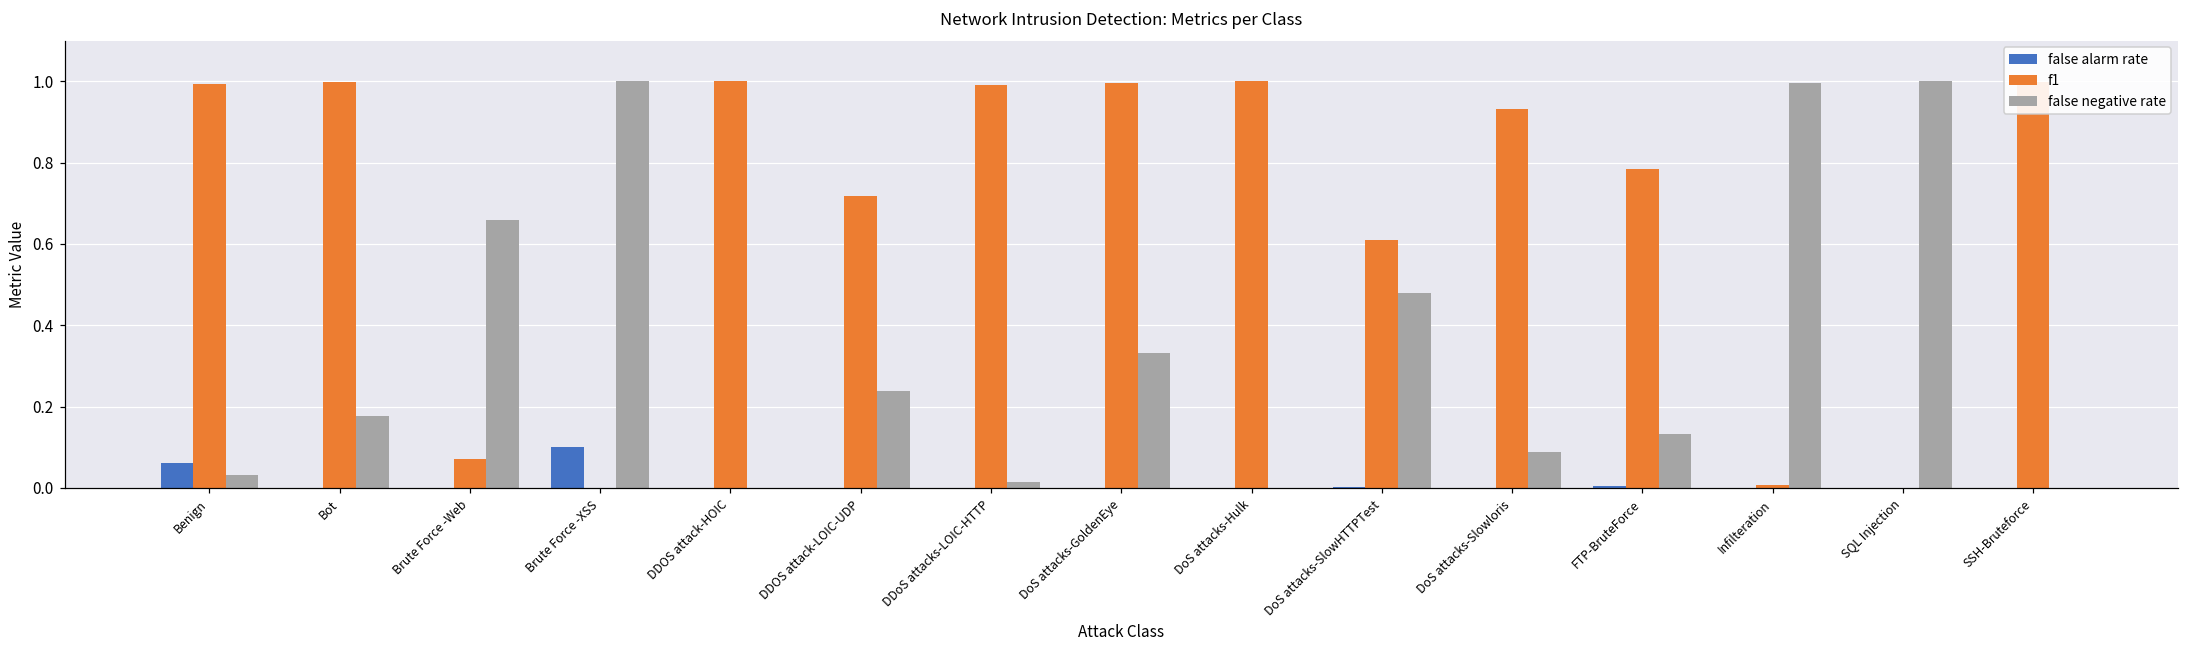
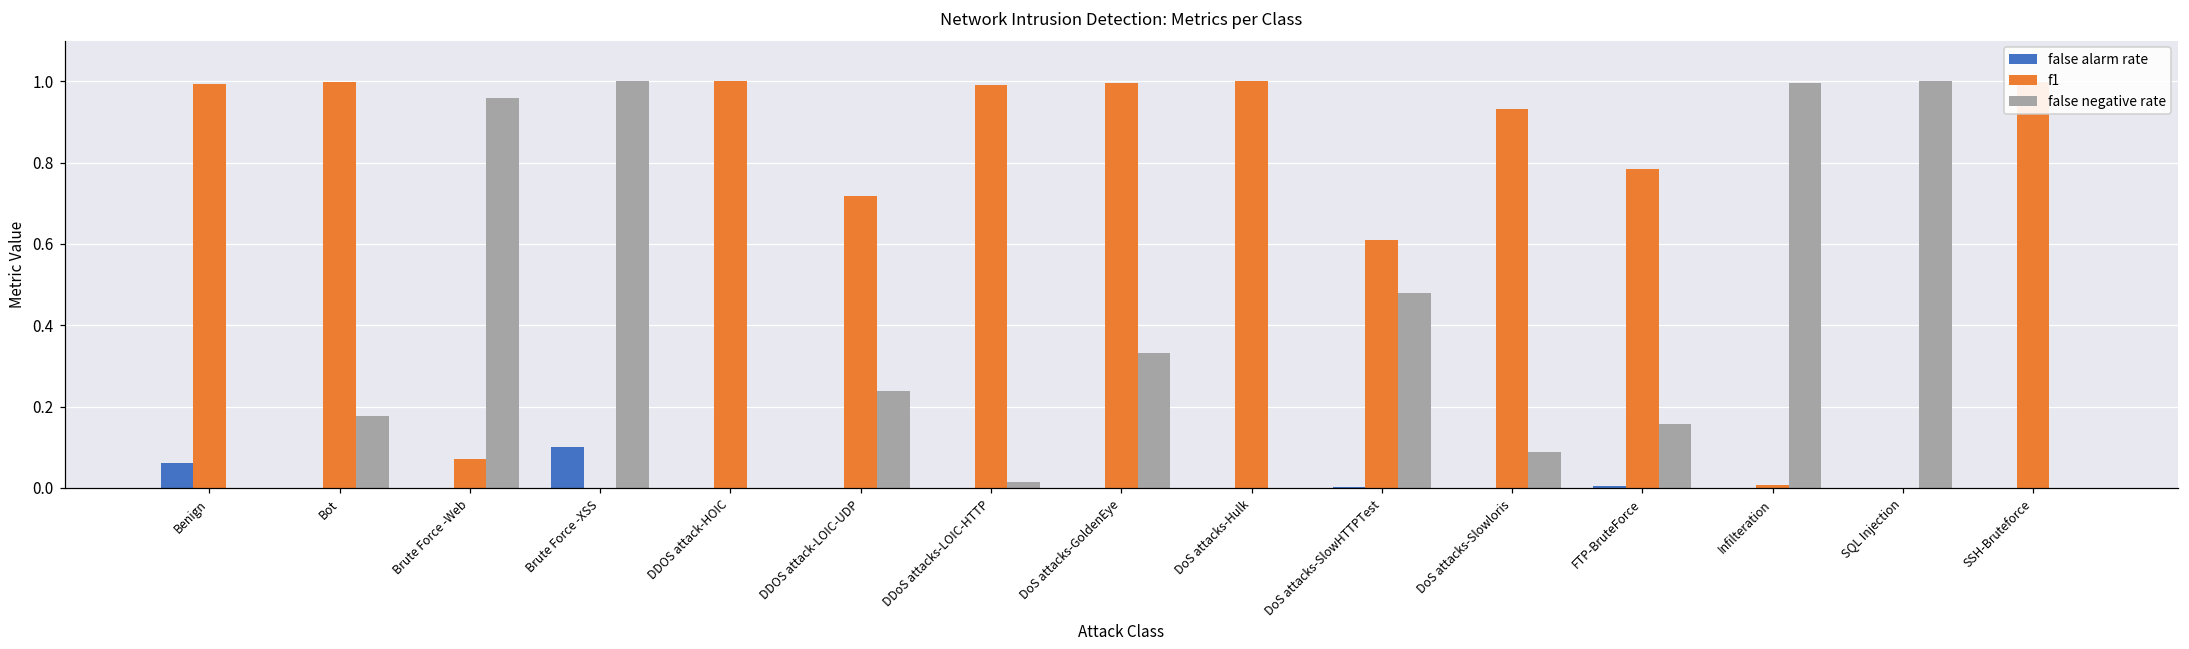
false negative rate, Benign: 0.03 -> 0.00
false negative rate, Brute Force -Web: 0.66 -> 0.96
false negative rate, FTP-BruteForce: 0.13 -> 0.16
